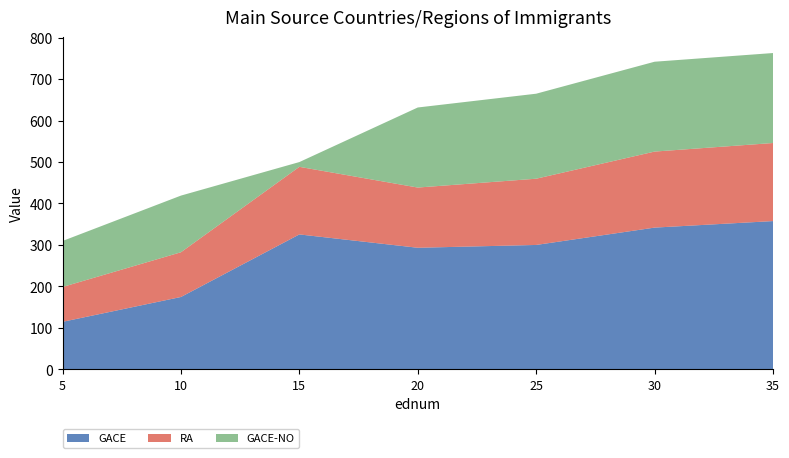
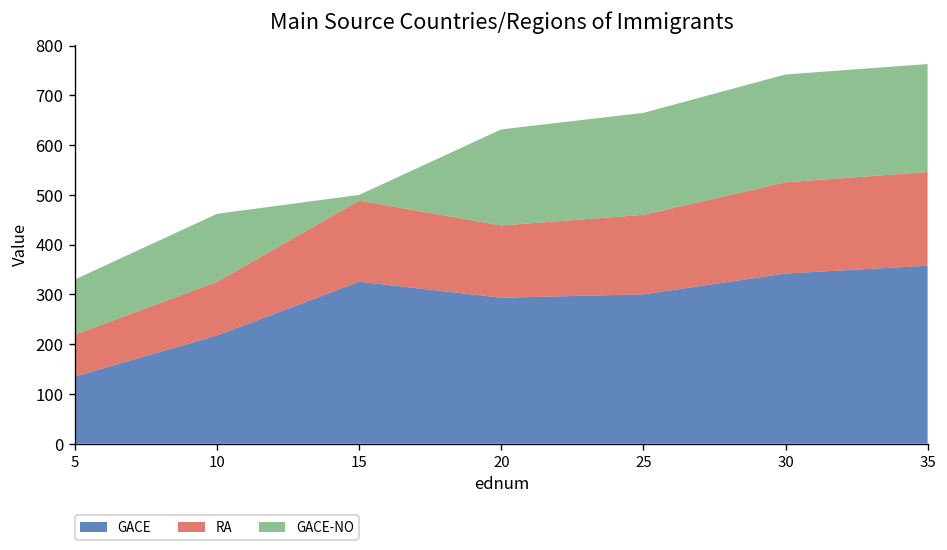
GACE, 5: 110 -> 140
GACE, 10: 170 -> 220
